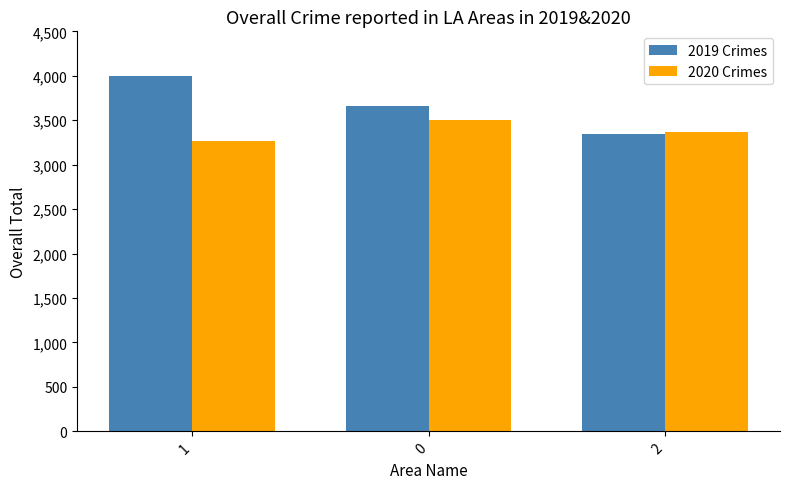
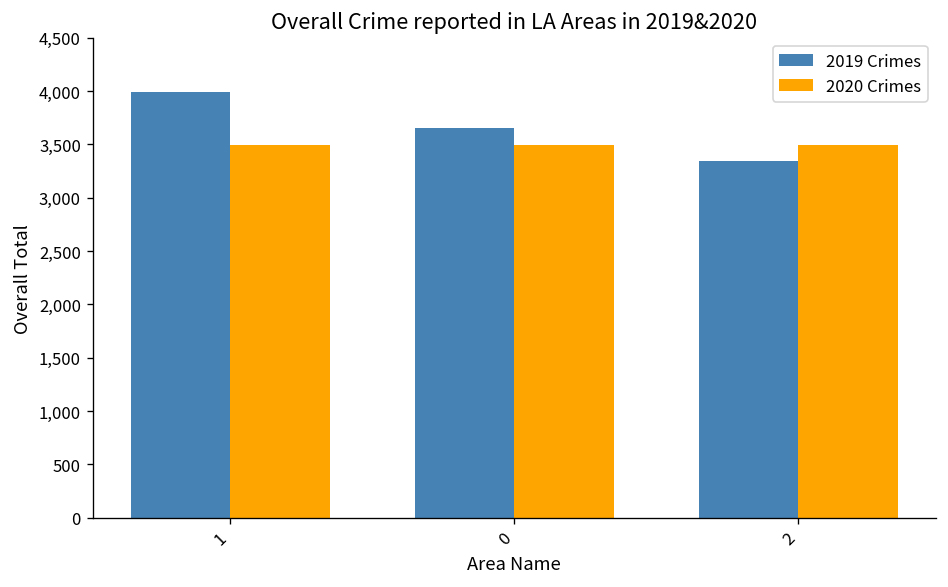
2020 Crimes, 1: 3,300 -> 3,500
2020 Crimes, 2: 3,400 -> 3,500
